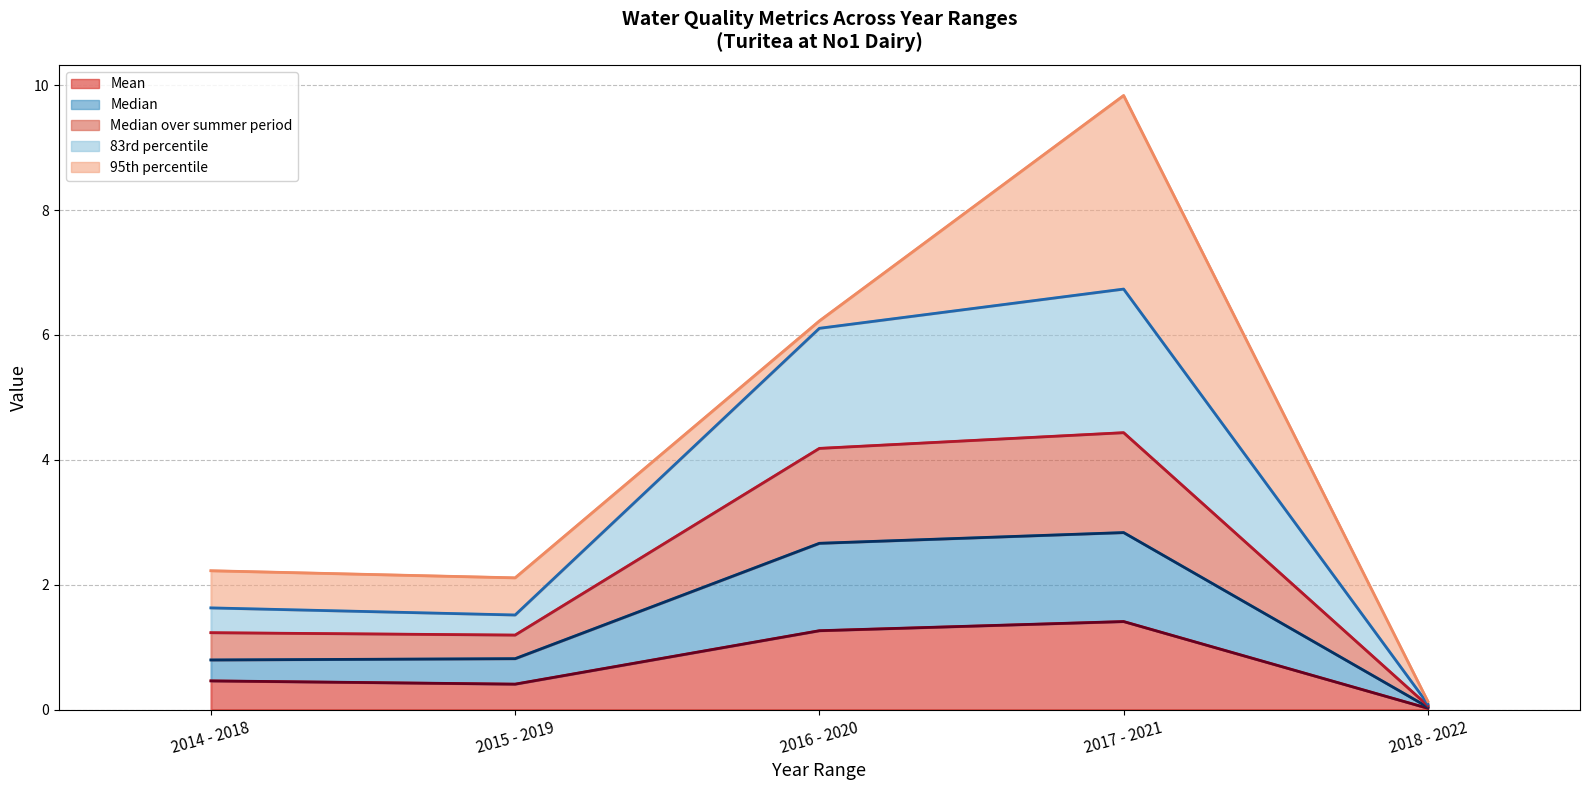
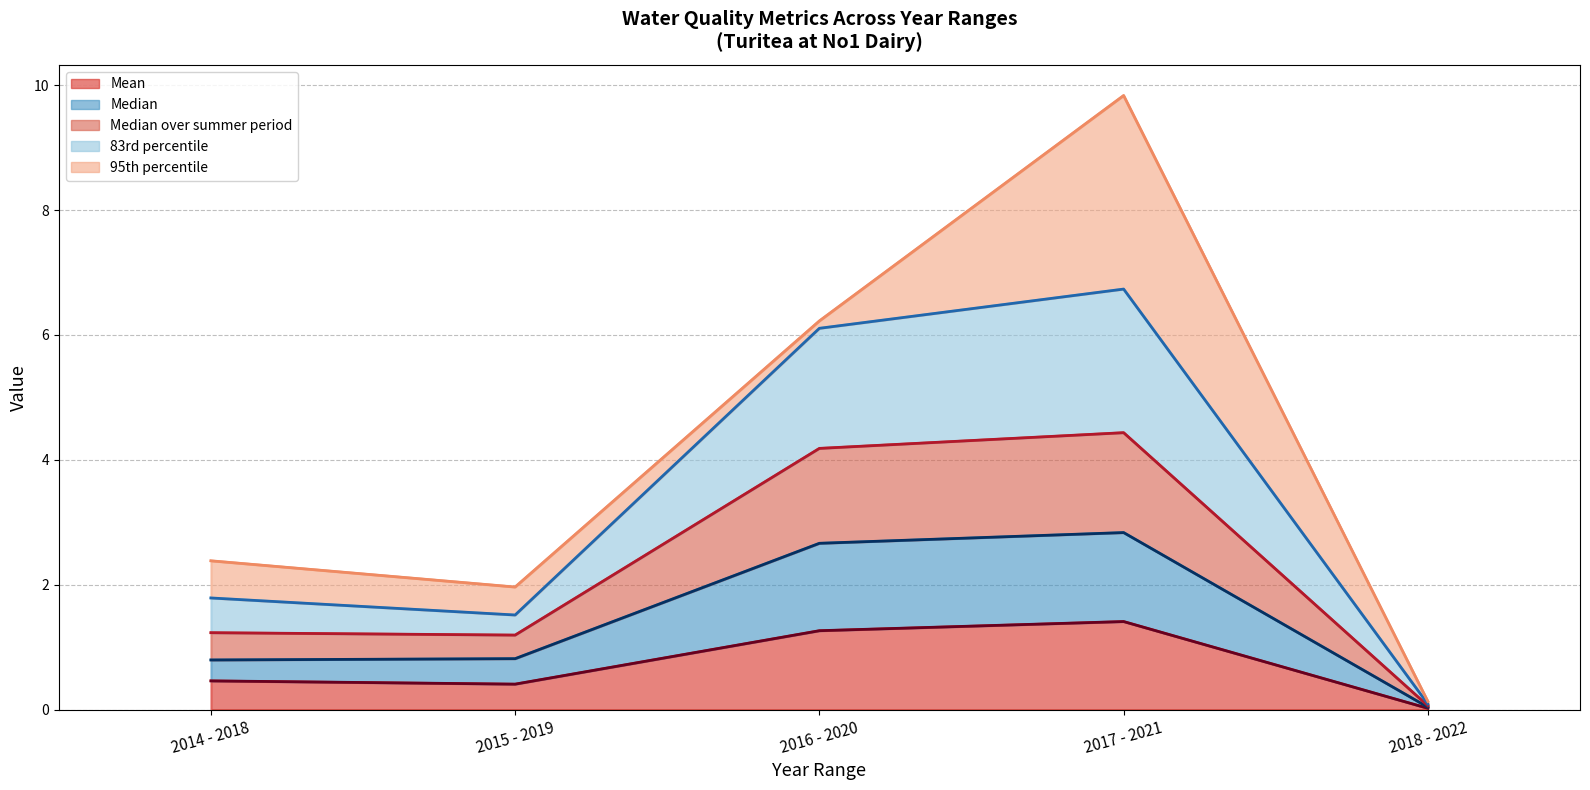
83rd percentile, 2014 - 2018: 0.4 -> 0.6
95th percentile, 2015 - 2019: 0.6 -> 0.4
